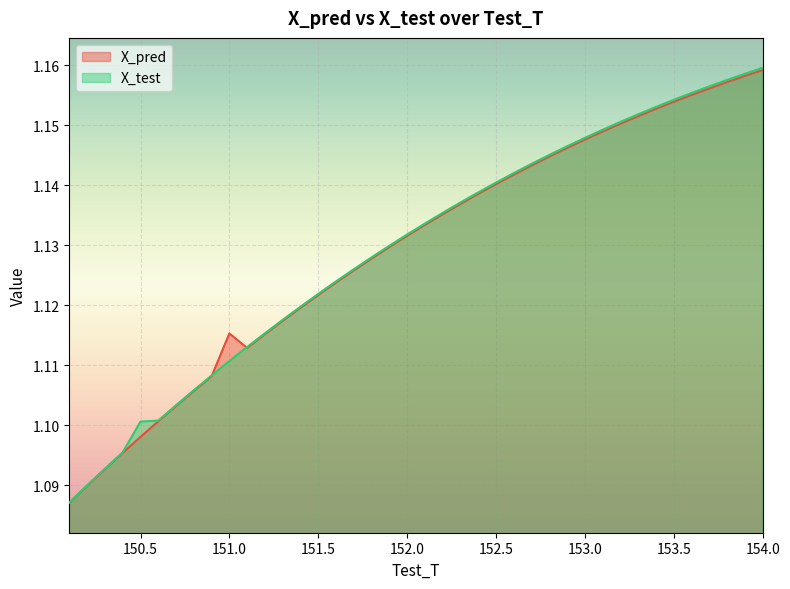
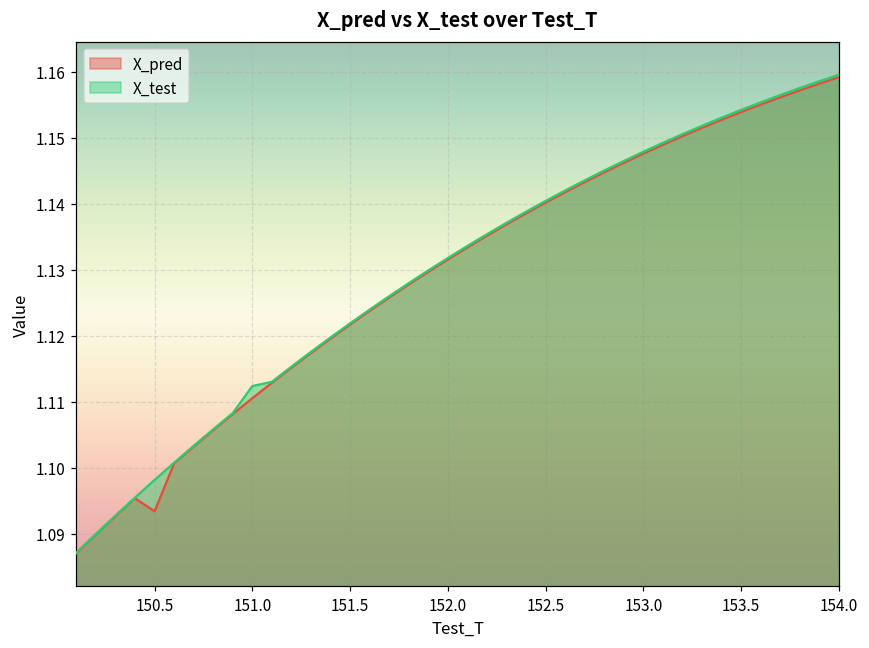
X_pred, 150.5: 1.098 -> 1.093
X_test, 150.5: 1.101 -> 1.098
X_pred, 151.0: 1.115 -> 1.111
X_test, 151.0: 1.111 -> 1.112
